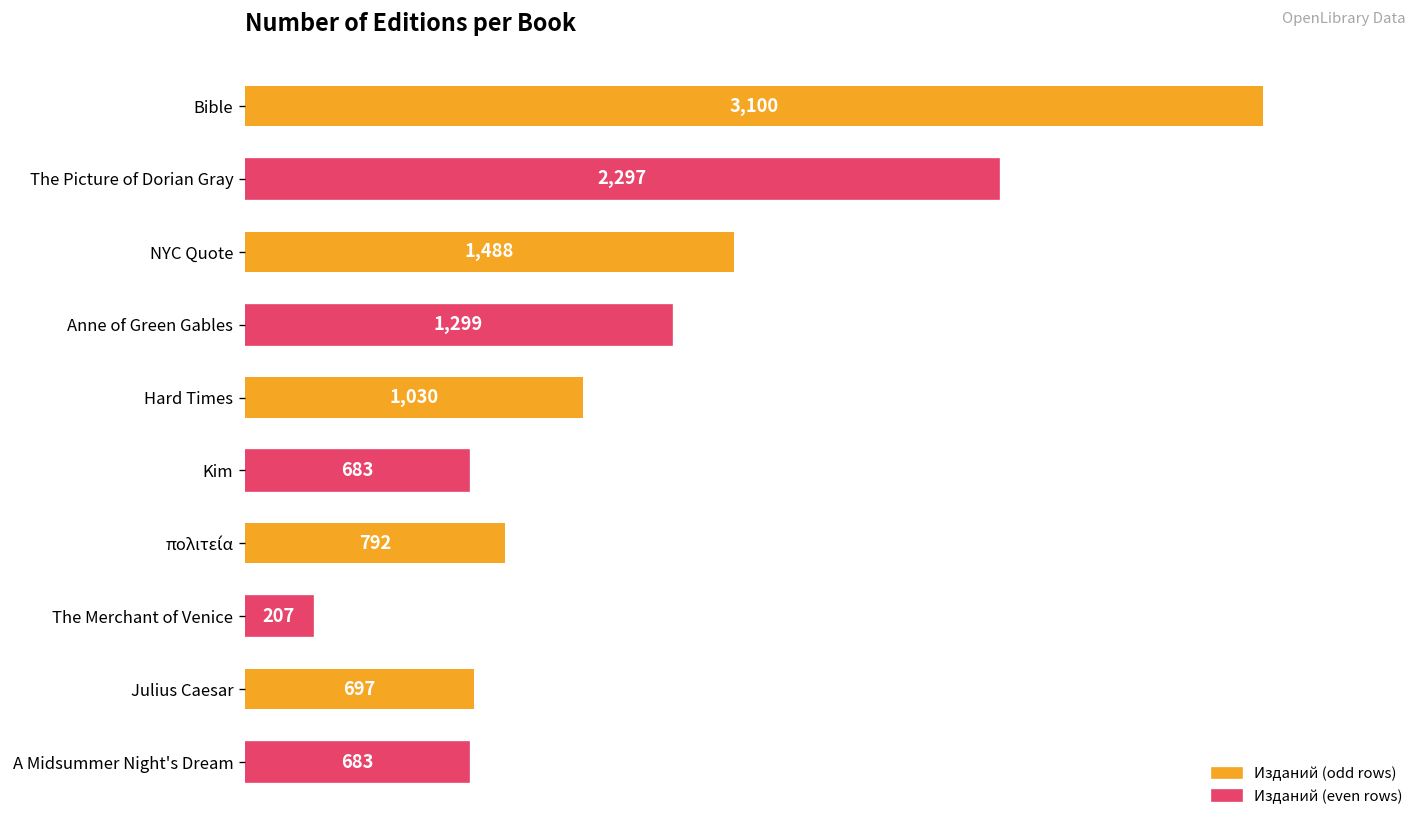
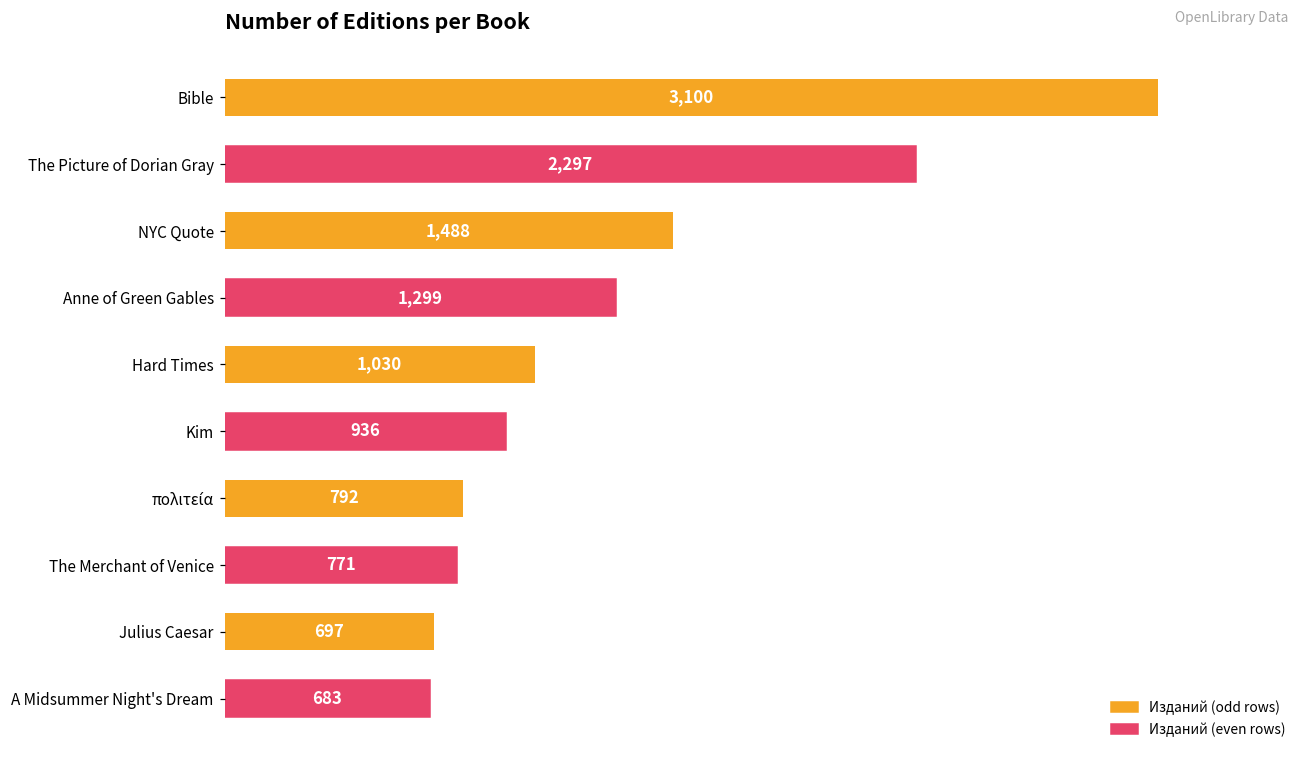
Kim: 683 -> 936
The Merchant of Venice: 207 -> 771
